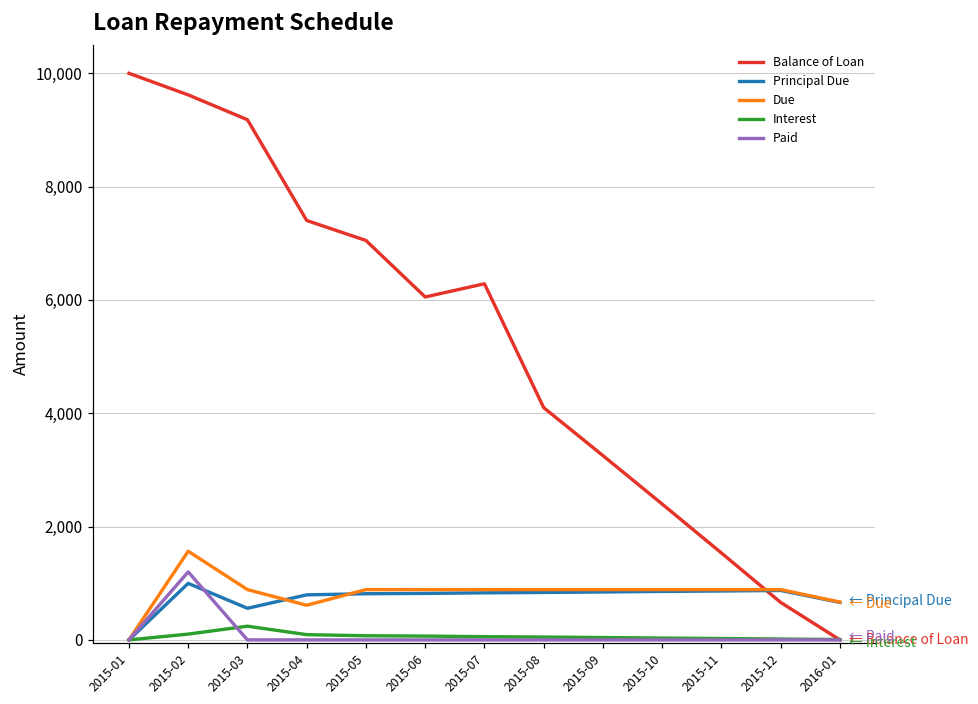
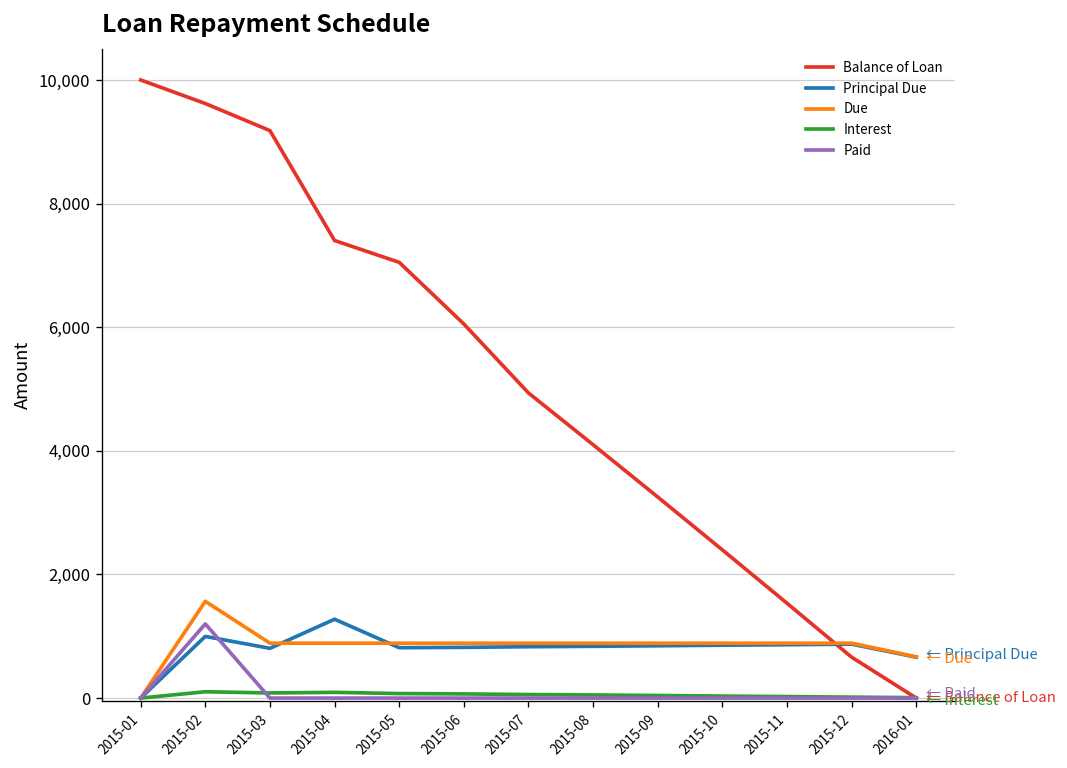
Principal Due, 2015-03: 600 -> 800
Interest, 2015-03: 200 -> 100
Principal Due, 2015-04: 800 -> 1,300
Due, 2015-04: 600 -> 900
Balance of Loan, 2015-07: 6,300 -> 4,900
